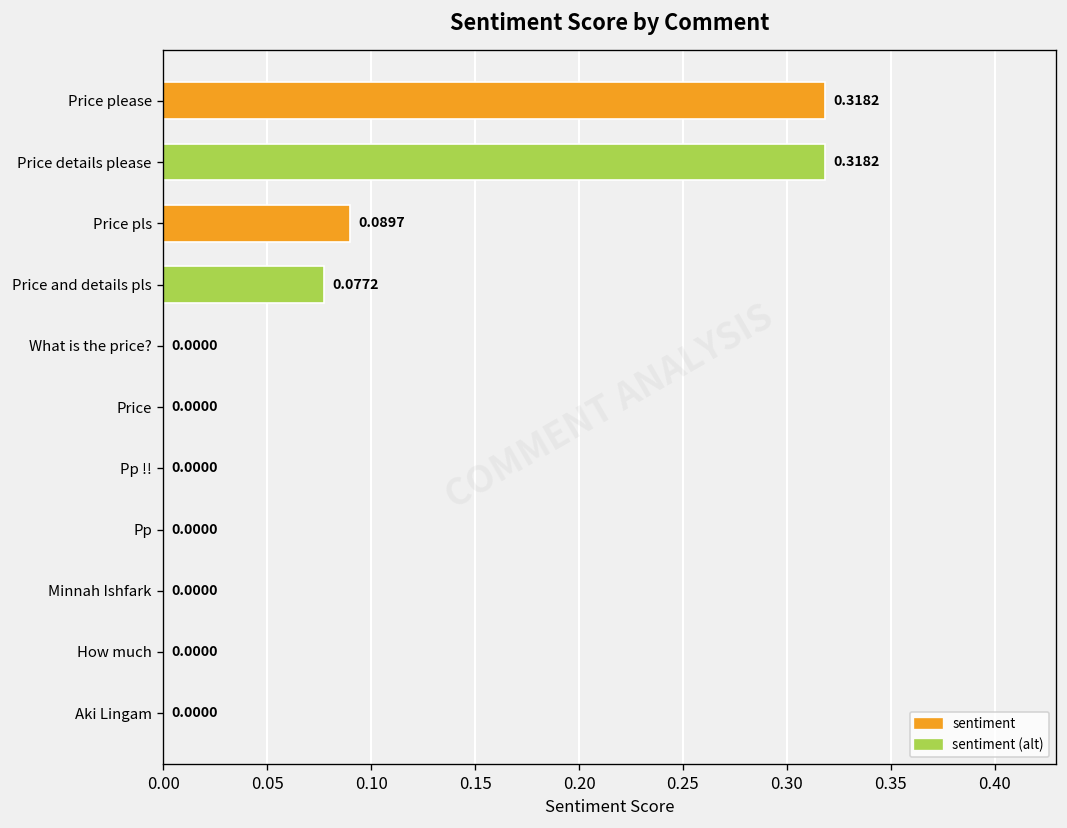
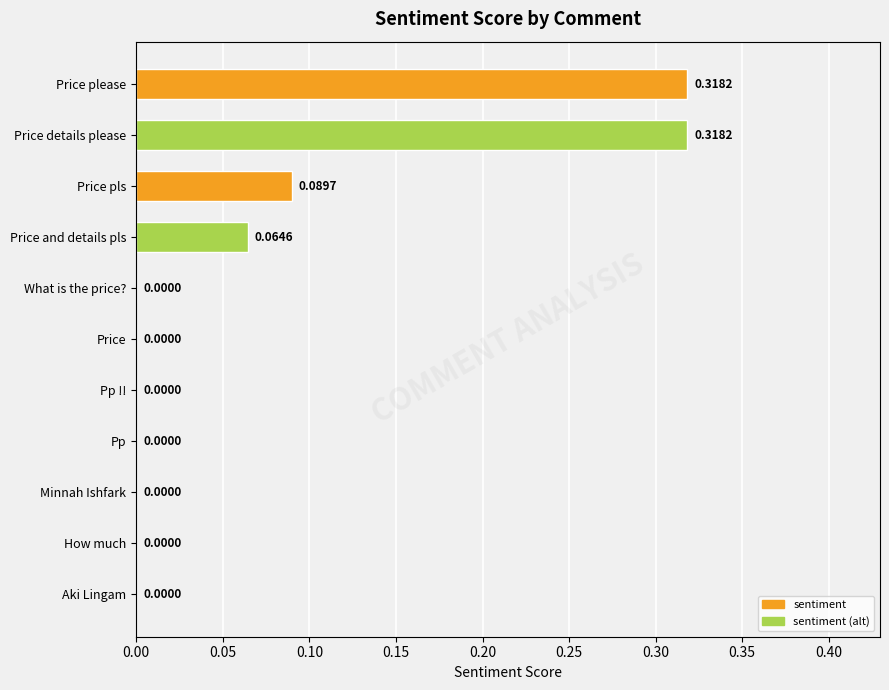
Price and details pls: 0.0772 -> 0.0646
